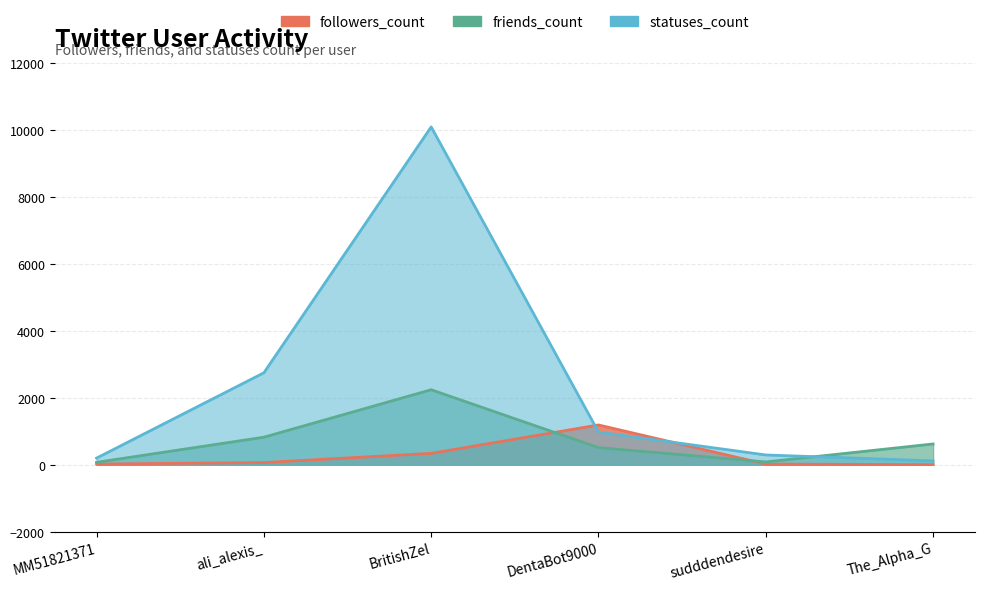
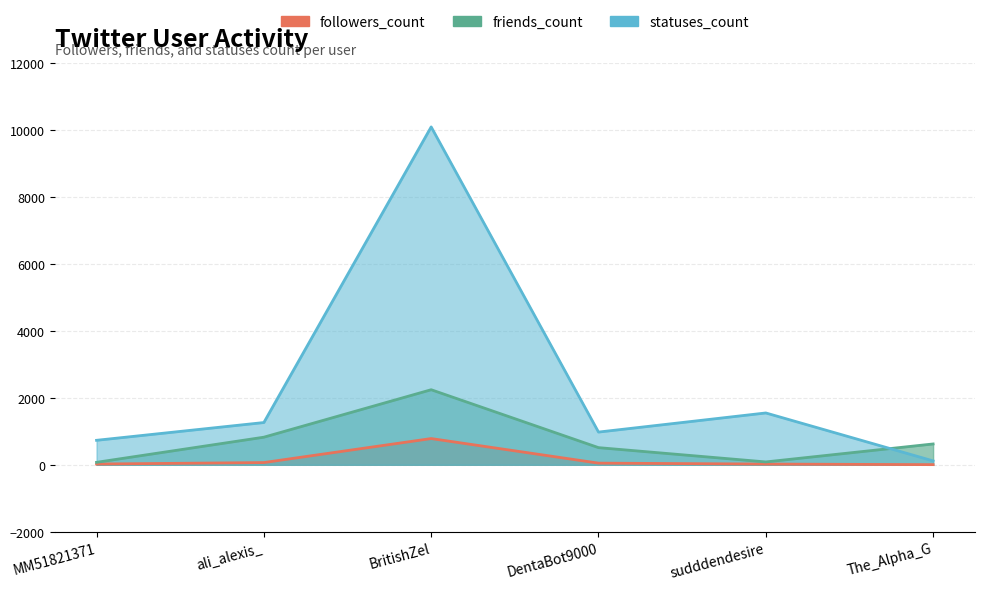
statuses_count, MM51821371: 200 -> 700
statuses_count, ali_alexis_: 2700 -> 1300
followers_count, BritishZel: 300 -> 800
followers_count, DentaBot9000: 1200 -> 0
statuses_count, sudddendesire: 300 -> 1500
